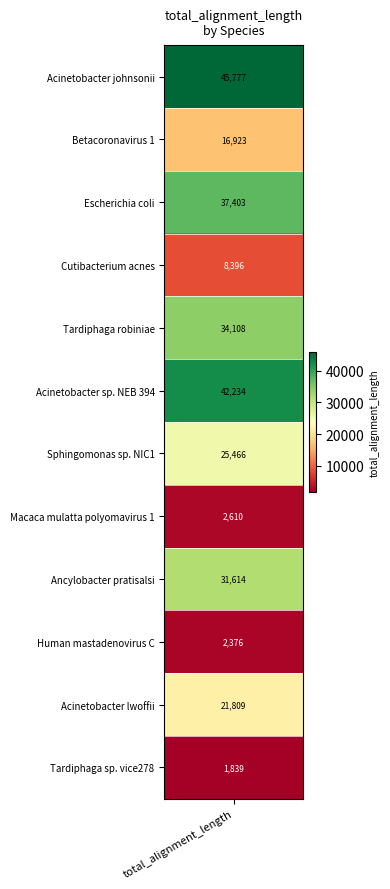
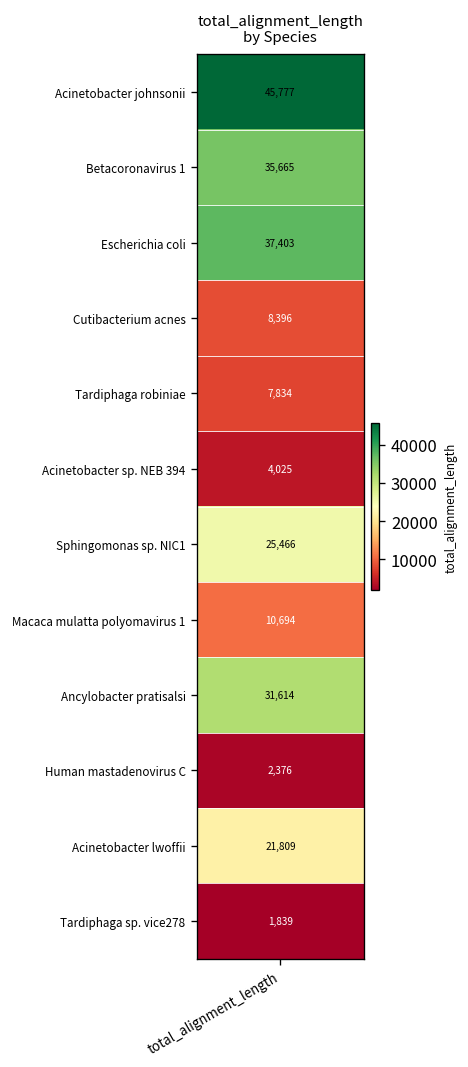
Betacoronavirus 1, total_alignment_length: 16,923 -> 35,665
Tardiphaga robiniae, total_alignment_length: 34,108 -> 7,834
Acinetobacter sp. NEB 394, total_alignment_length: 42,234 -> 4,025
Macaca mulatta polyomavirus 1, total_alignment_length: 2,610 -> 10,694
